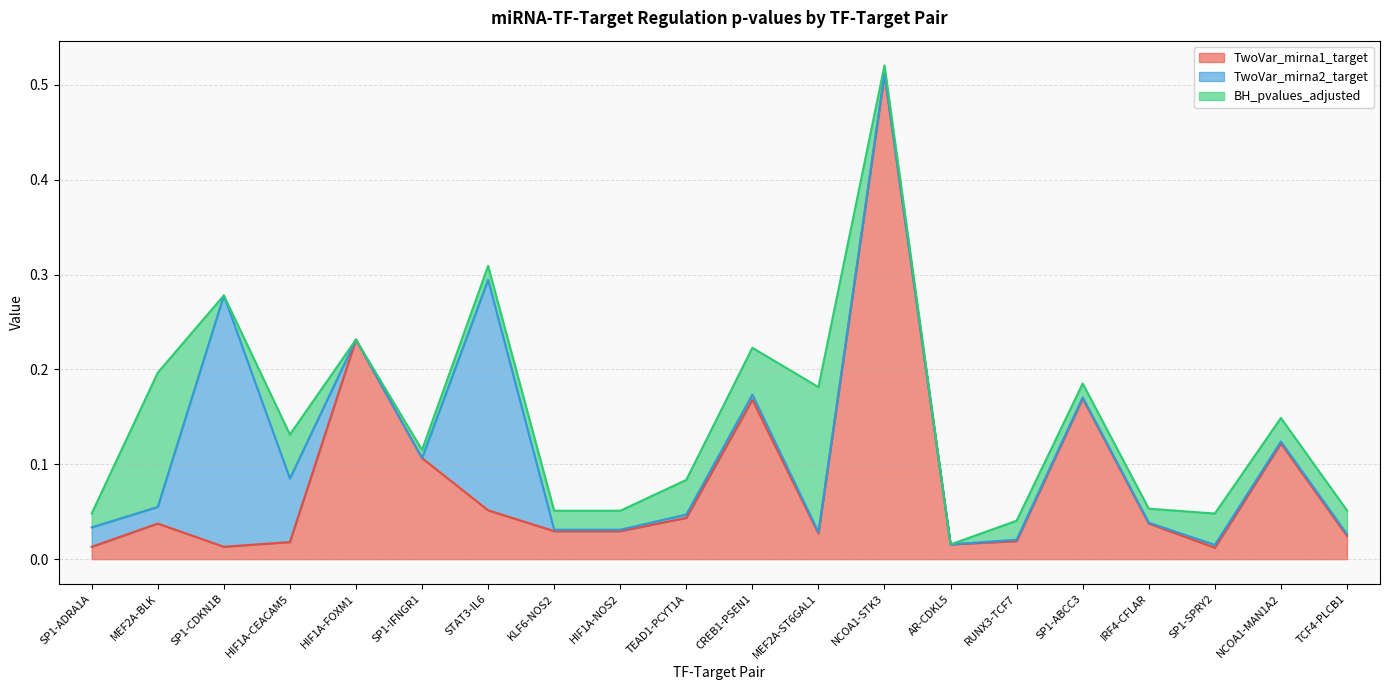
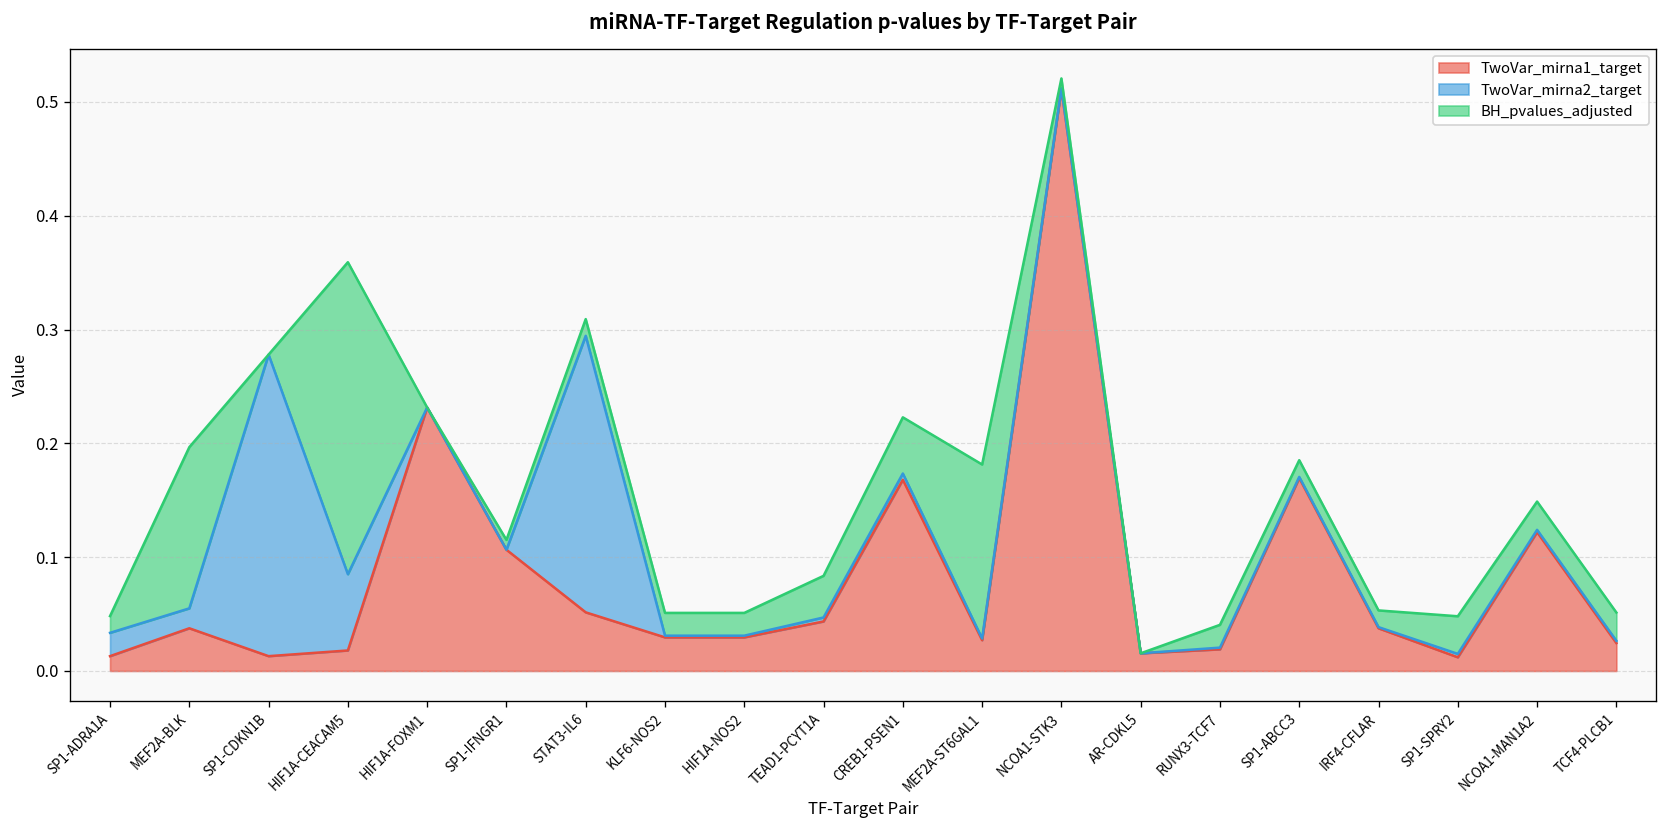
BH_pvalues_adjusted, HIF1A-CEACAM5: 0.05 -> 0.27
